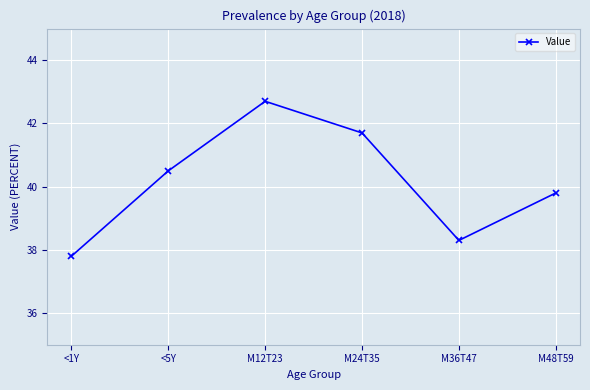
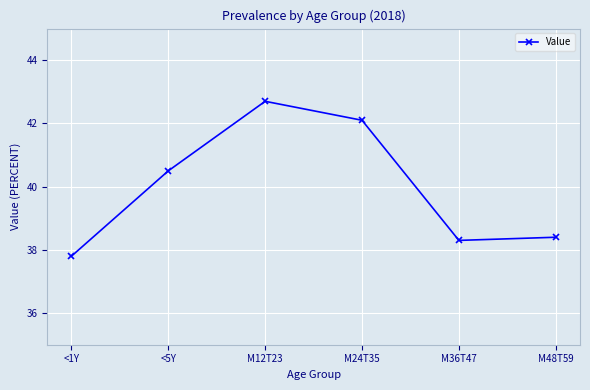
M24T35: 41.7 -> 42.1
M48T59: 39.8 -> 38.4
